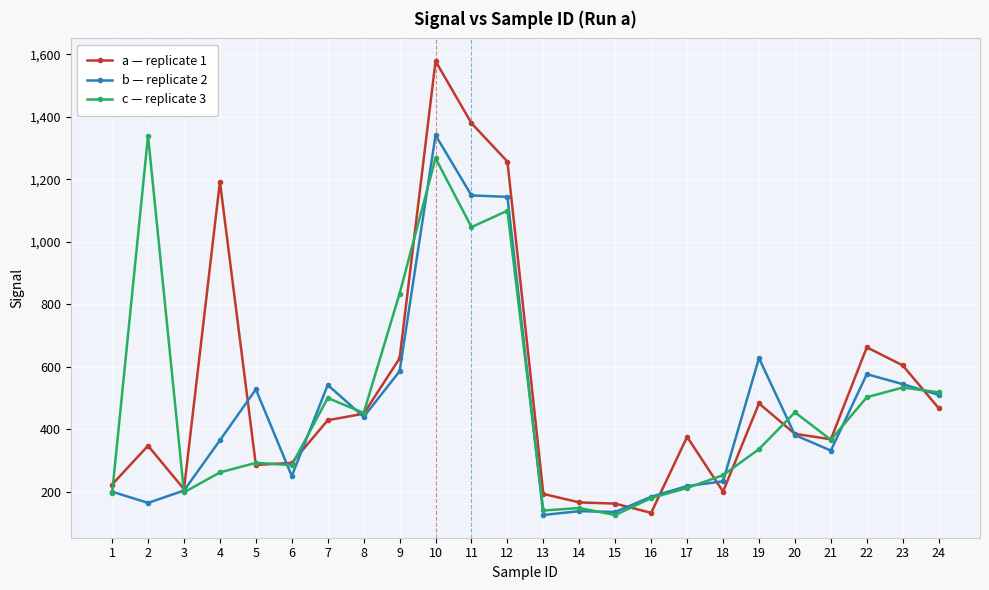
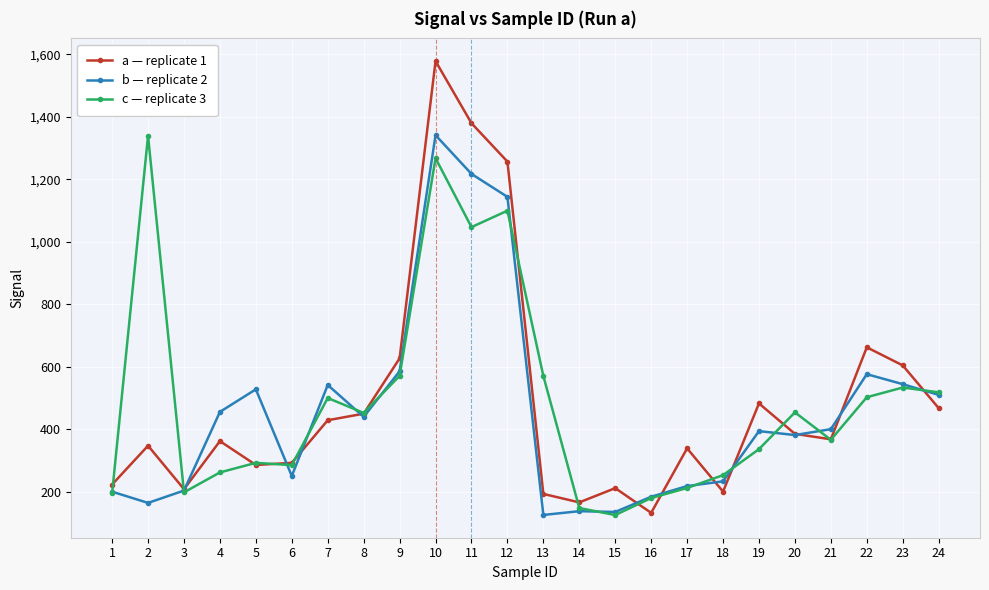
a — replicate 1, 4: 1,190 -> 360
b — replicate 2, 4: 360 -> 460
c — replicate 3, 9: 830 -> 570
b — replicate 2, 11: 1,150 -> 1,220
c — replicate 3, 13: 140 -> 570
a — replicate 1, 15: 160 -> 210
a — replicate 1, 17: 380 -> 340
b — replicate 2, 19: 630 -> 390
b — replicate 2, 21: 330 -> 400
